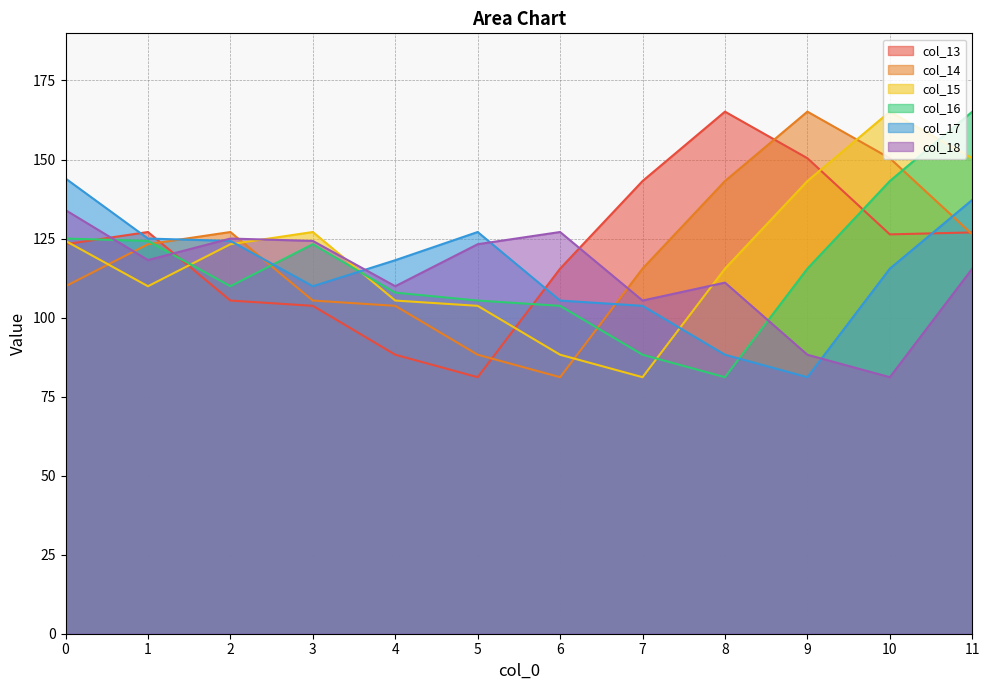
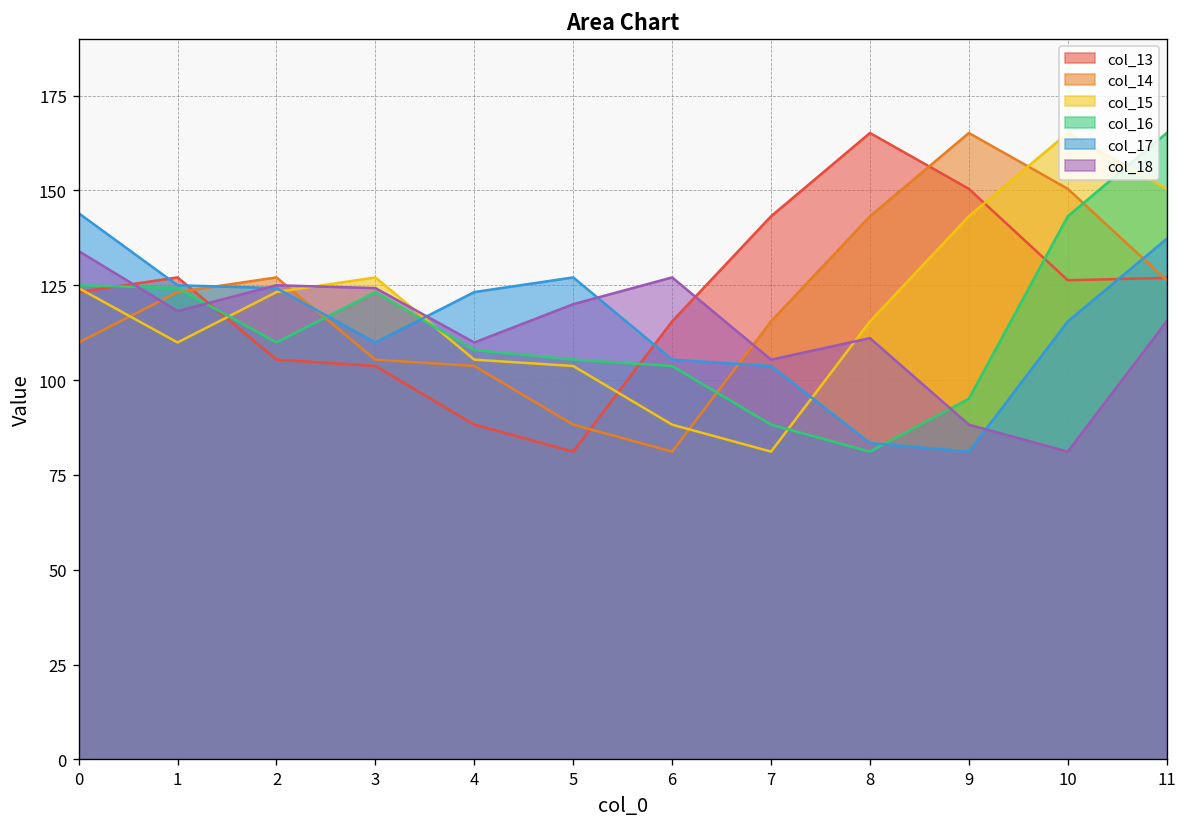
col_17, 4: 118 -> 123
col_18, 5: 123 -> 120
col_17, 8: 88 -> 83
col_16, 9: 115 -> 95
